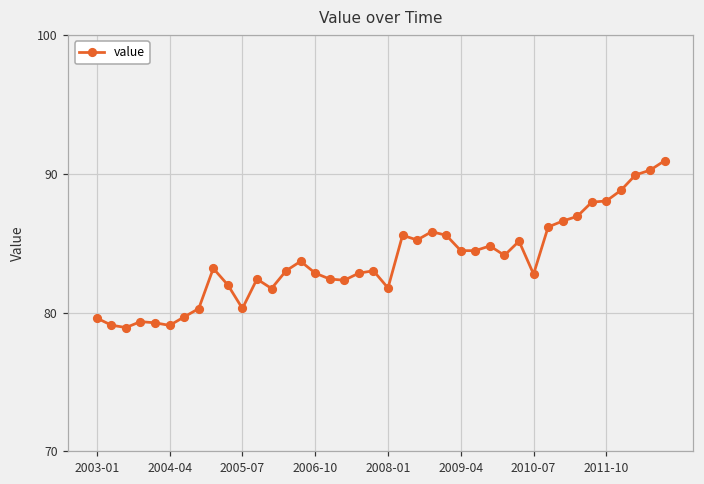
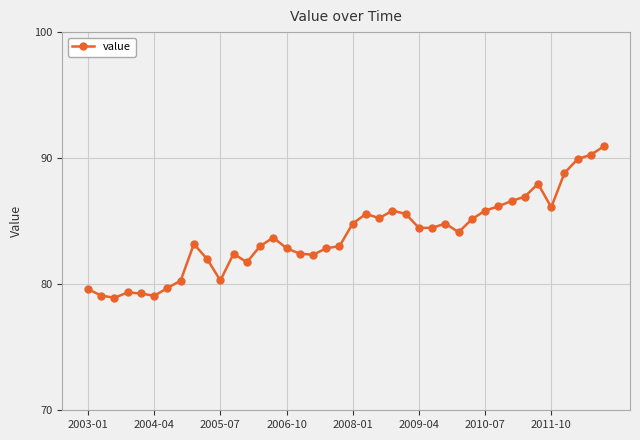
2008-01: 81.8 -> 84.8
2010-07: 82.8 -> 85.8
2011-10: 88.1 -> 86.1
